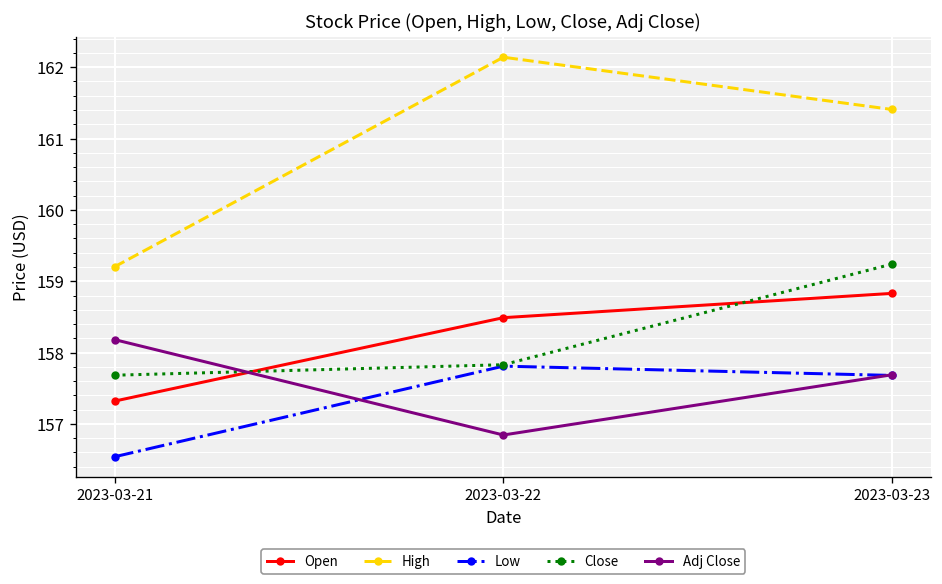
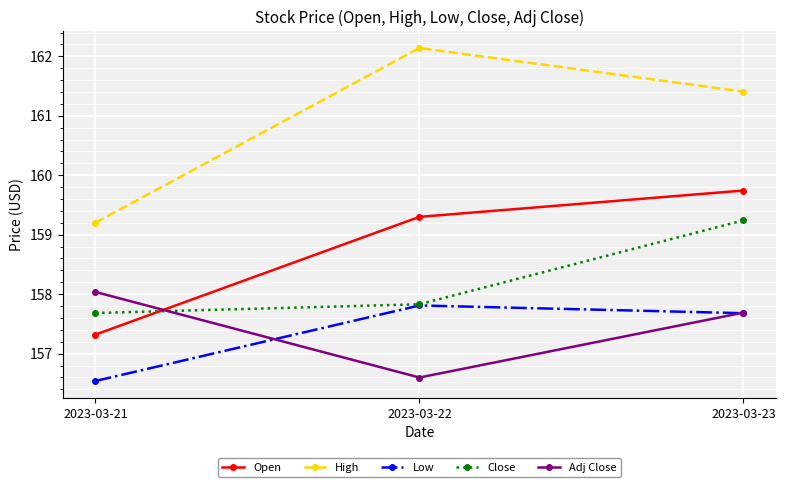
Adj Close, 2023-03-21: 158.2 -> 158.0
Open, 2023-03-22: 158.5 -> 159.3
Adj Close, 2023-03-22: 156.8 -> 156.6
Open, 2023-03-23: 158.8 -> 159.7
